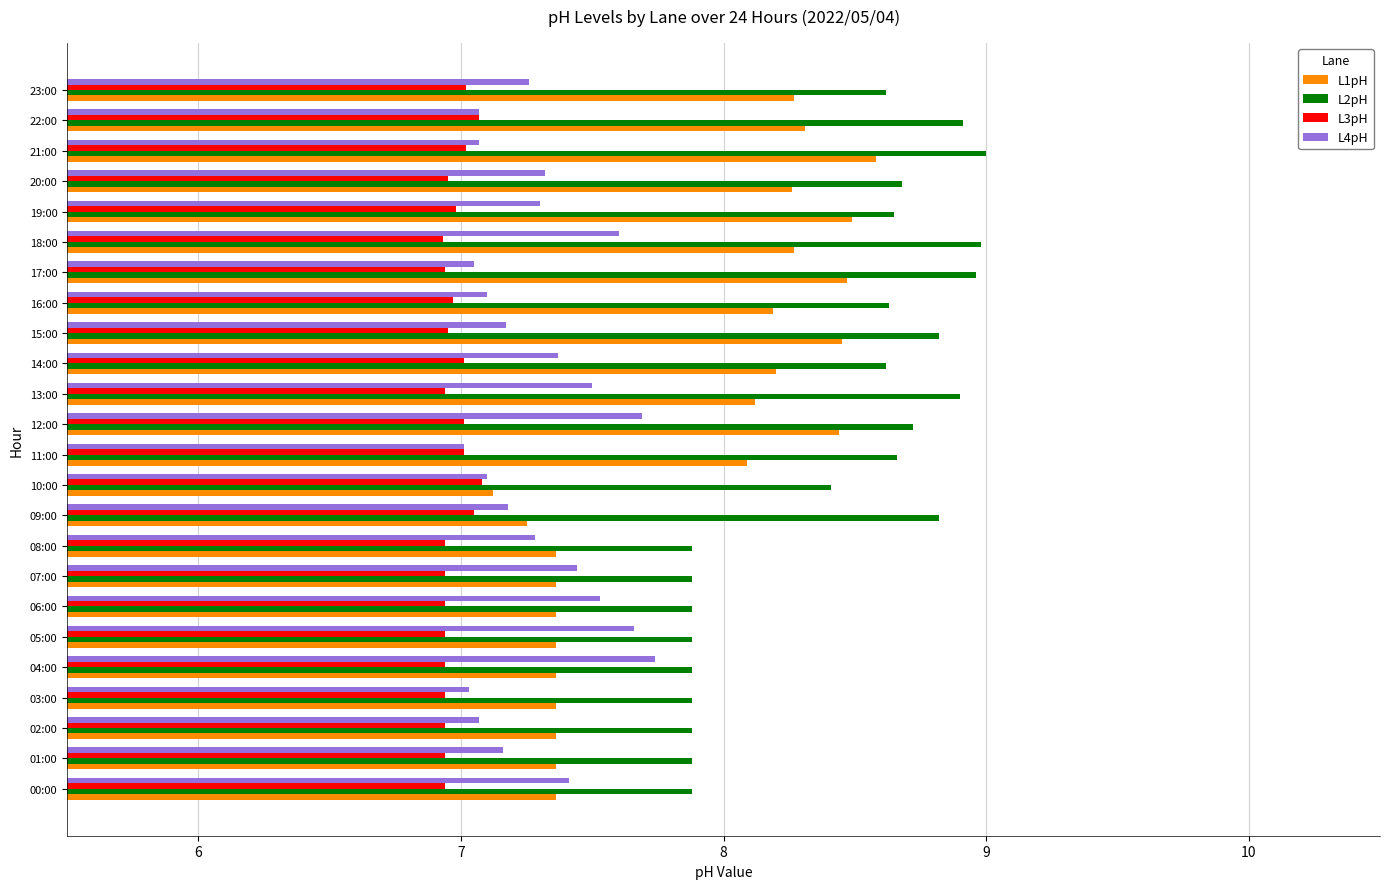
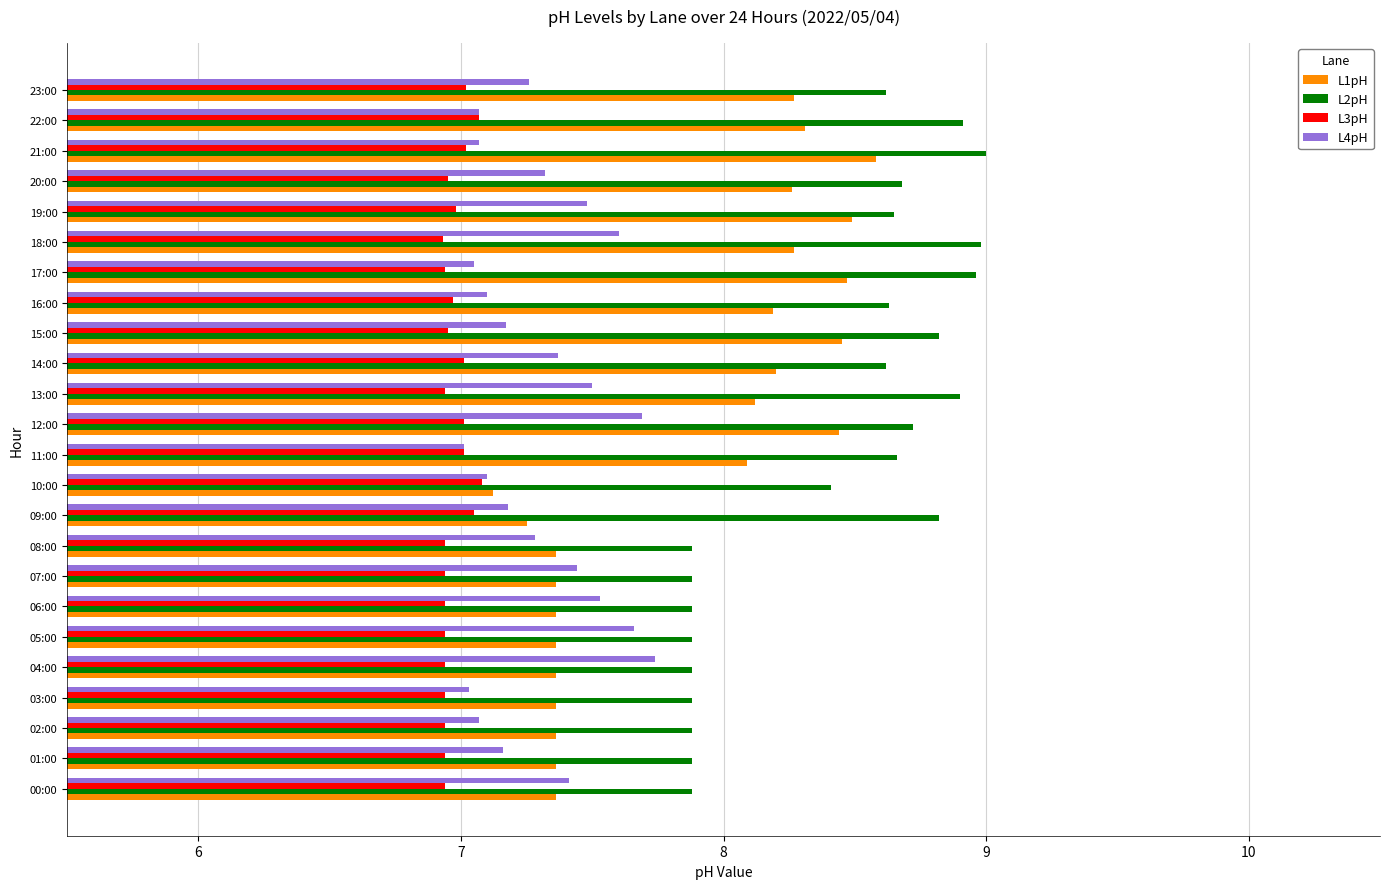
L4pH, 19:00: 7.30 -> 7.48
